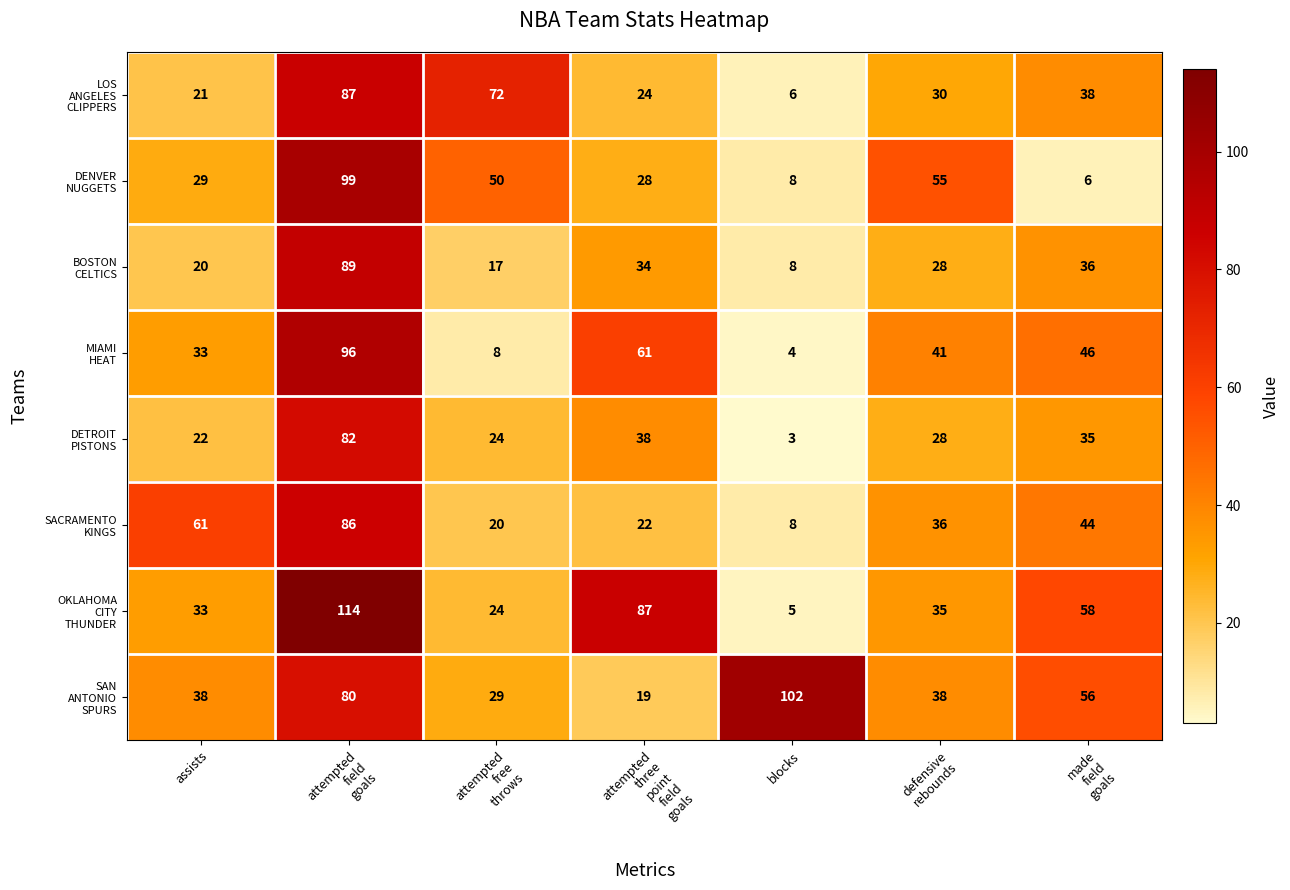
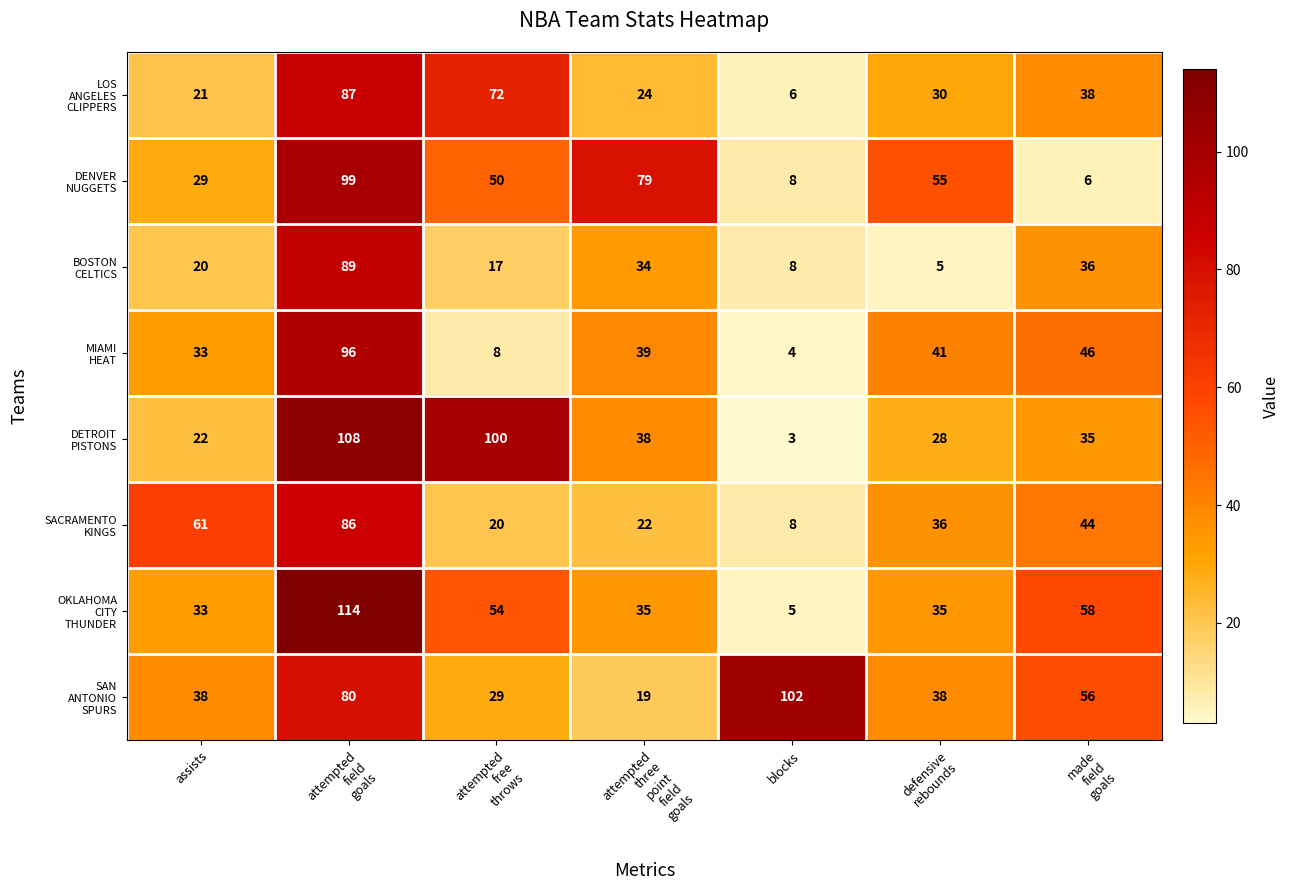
DENVER NUGGETS, attempted three point field goals: 28 -> 79
BOSTON CELTICS, defensive rebounds: 28 -> 5
MIAMI HEAT, attempted three point field goals: 61 -> 39
DETROIT PISTONS, attempted field goals: 82 -> 108
DETROIT PISTONS, attempted free throws: 24 -> 100
OKLAHOMA CITY THUNDER, attempted free throws: 24 -> 54
OKLAHOMA CITY THUNDER, attempted three point field goals: 87 -> 35
